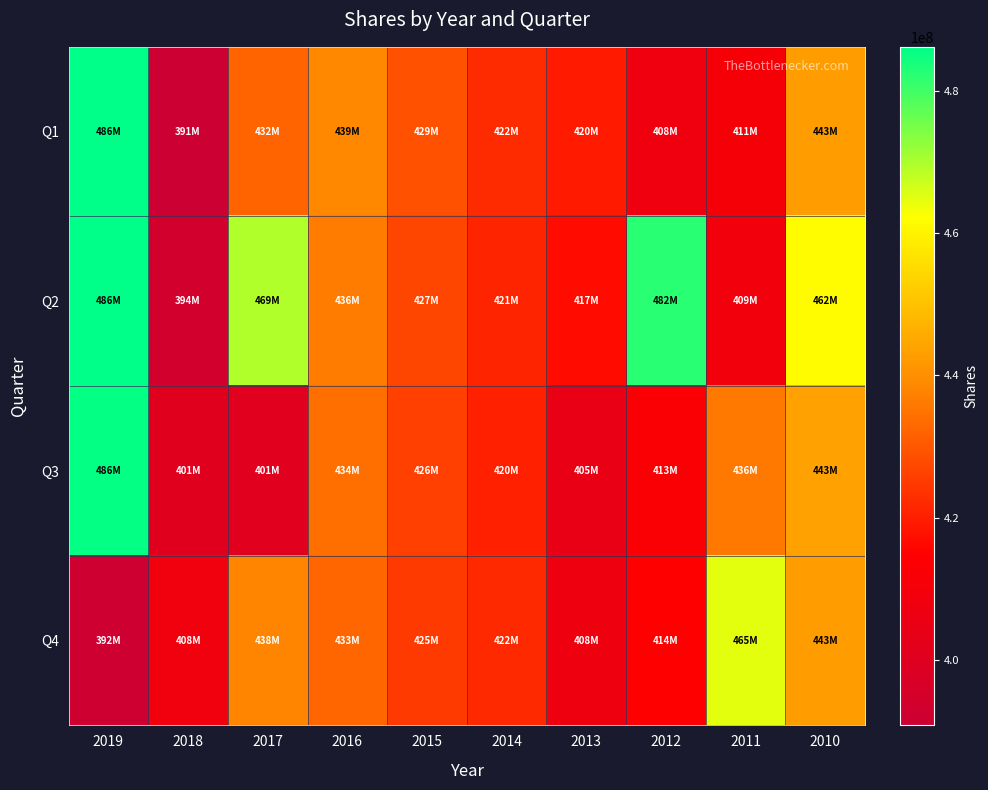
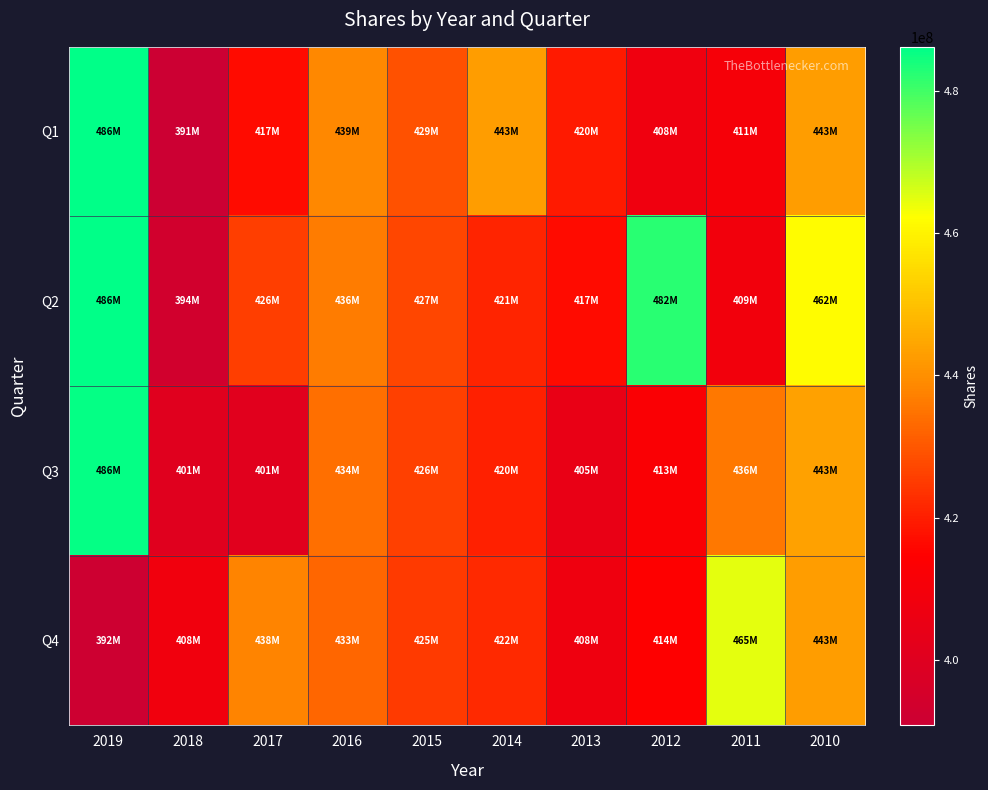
Q1, 2017: 432M -> 417M
Q1, 2014: 422M -> 443M
Q2, 2017: 469M -> 426M
